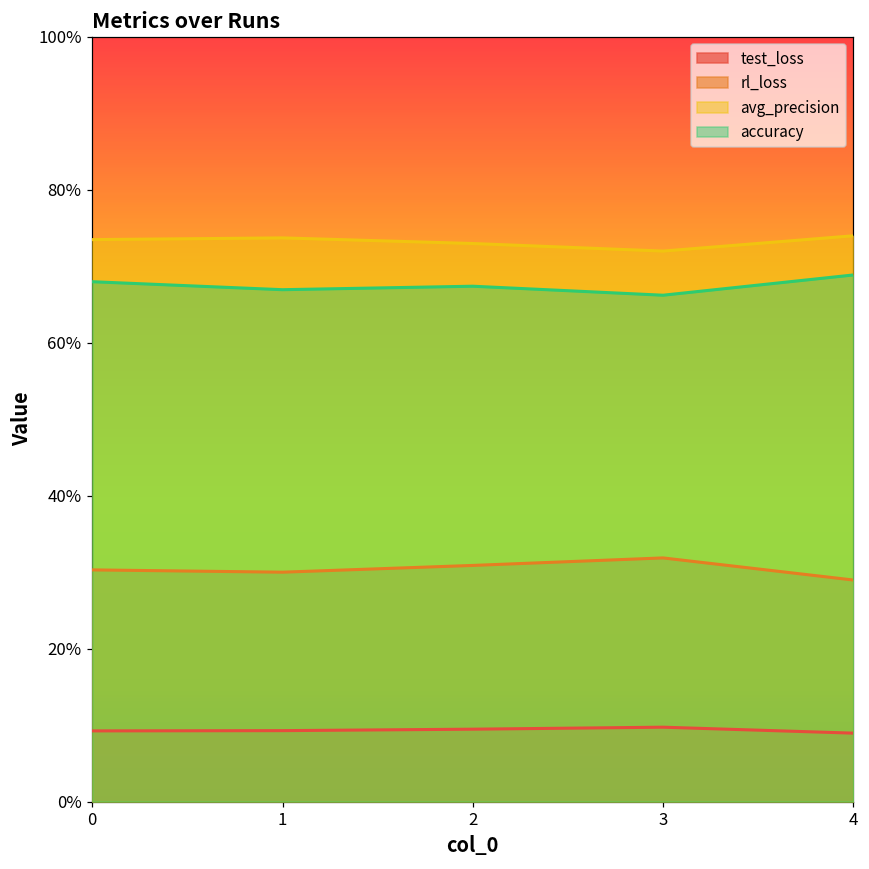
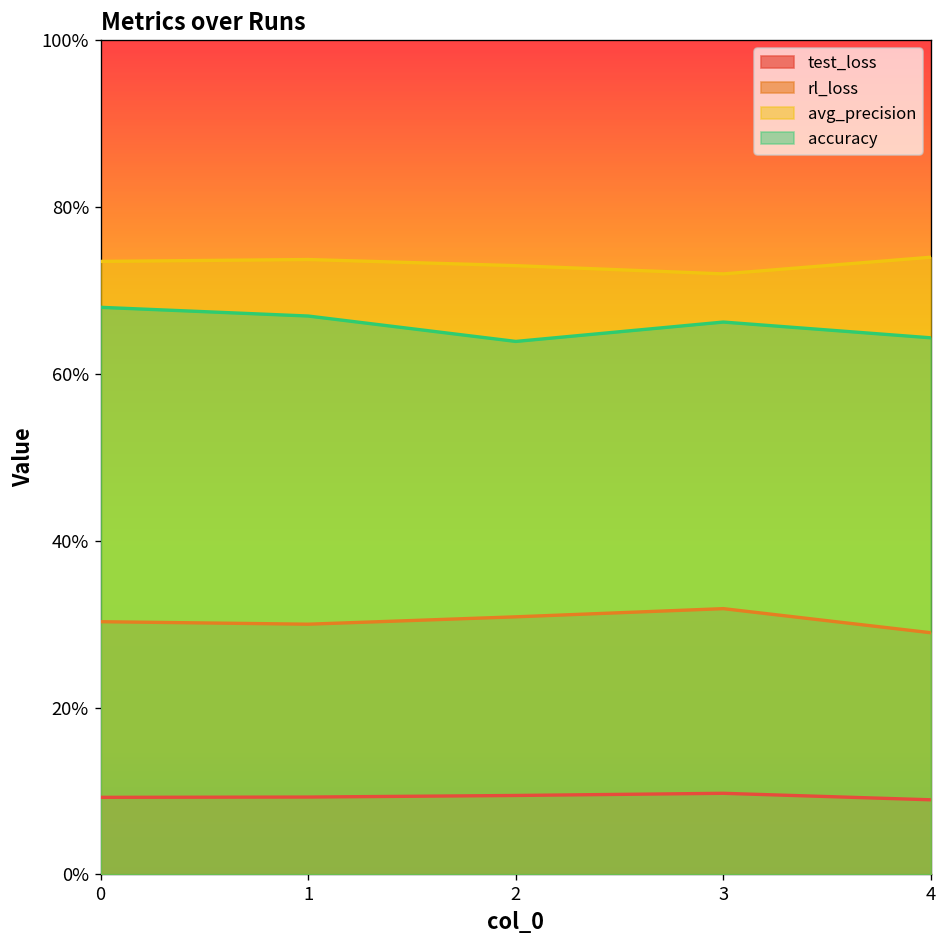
accuracy, 2: 67% -> 64%
accuracy, 4: 69% -> 64%
